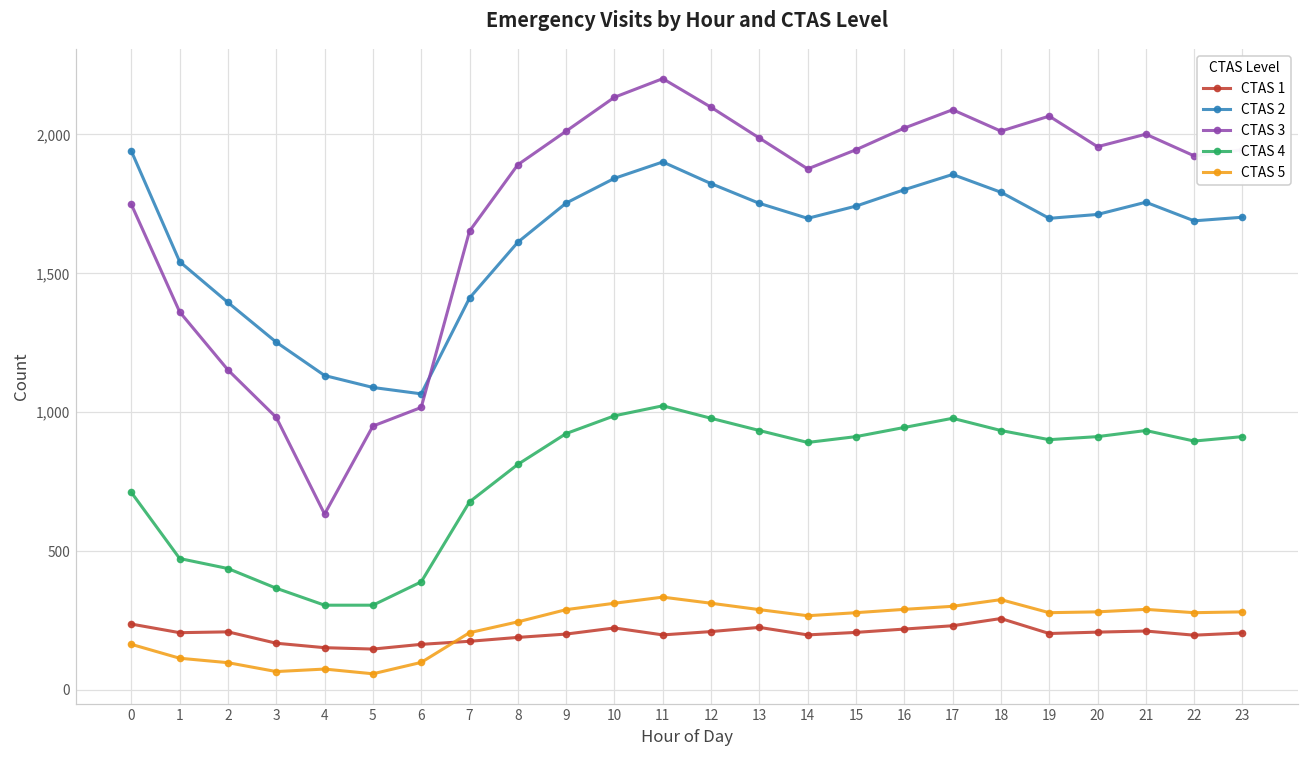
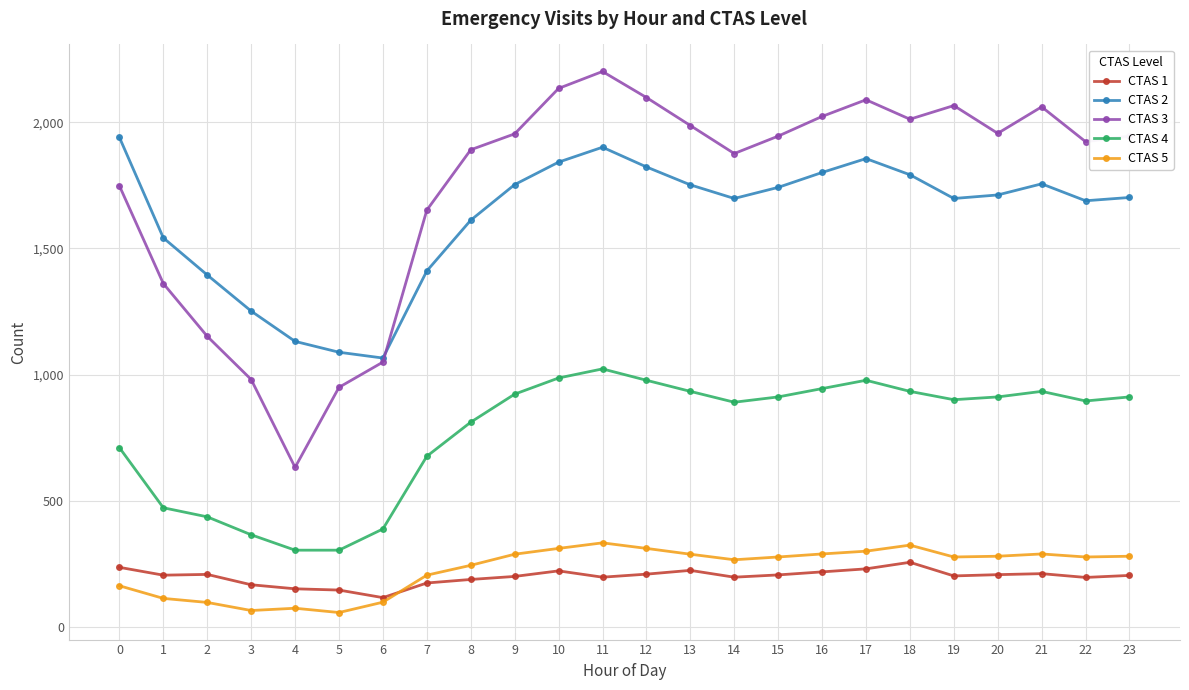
CTAS 1, 6: 160 -> 120
CTAS 3, 6: 1,020 -> 1,050
CTAS 3, 9: 2,010 -> 1,950
CTAS 3, 21: 2,000 -> 2,060
